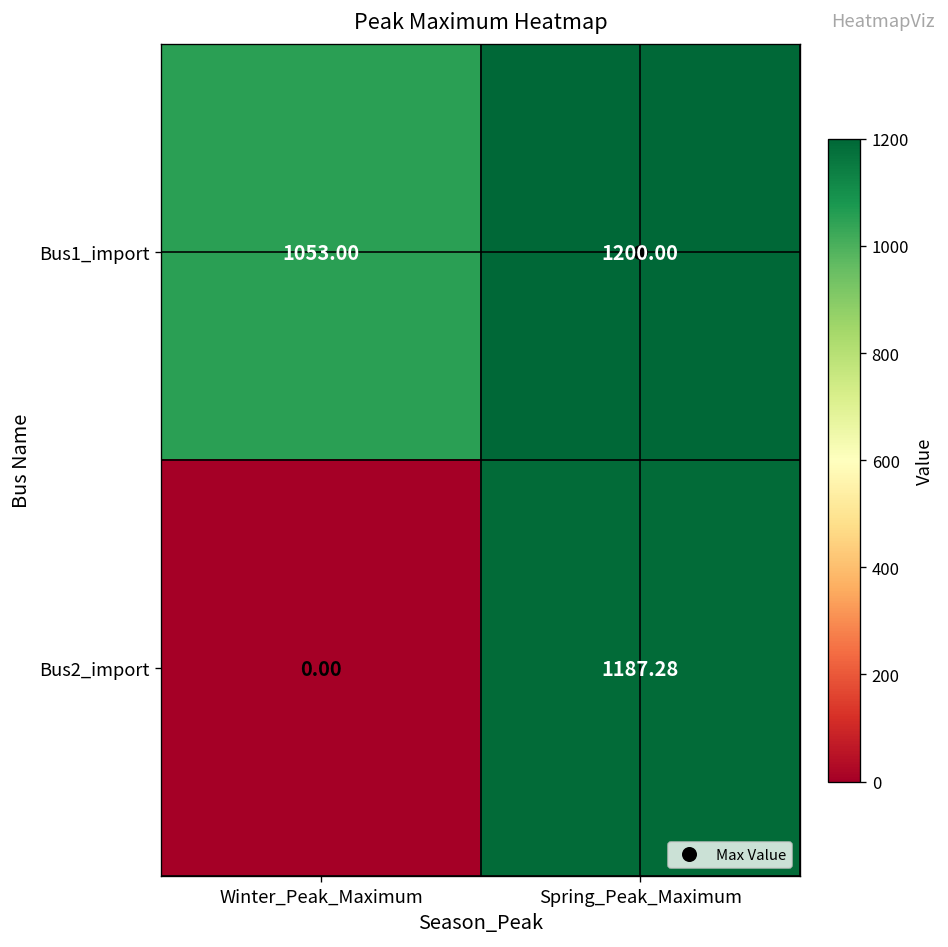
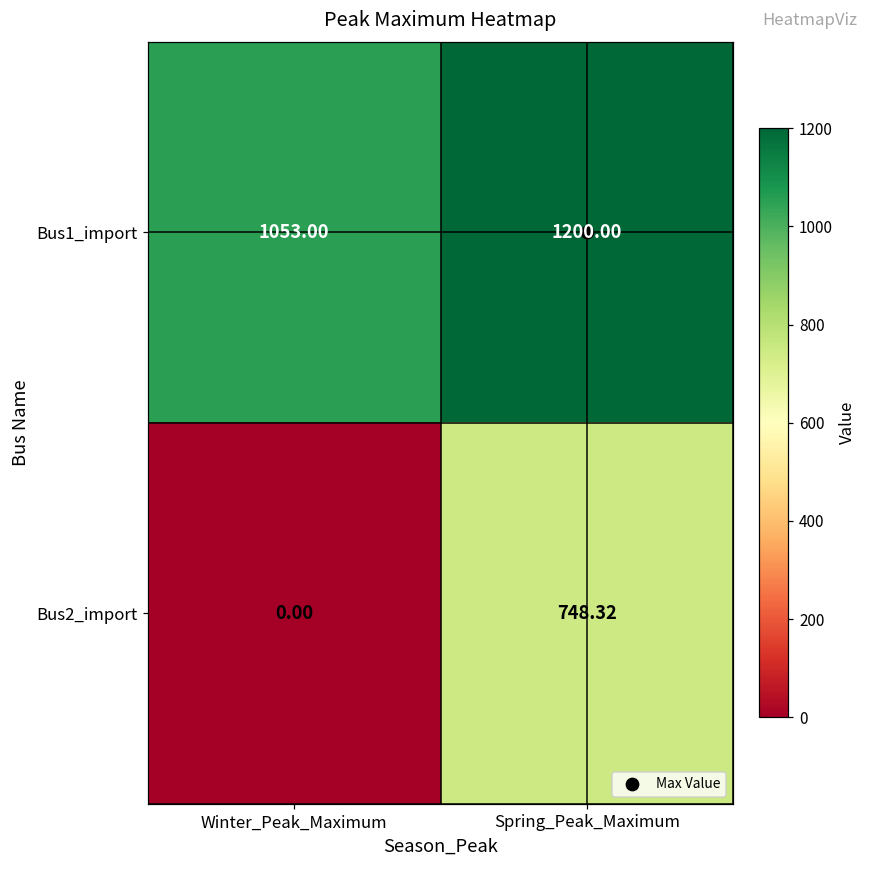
Bus2_import, Spring_Peak_Maximum: 1187.28 -> 748.32
